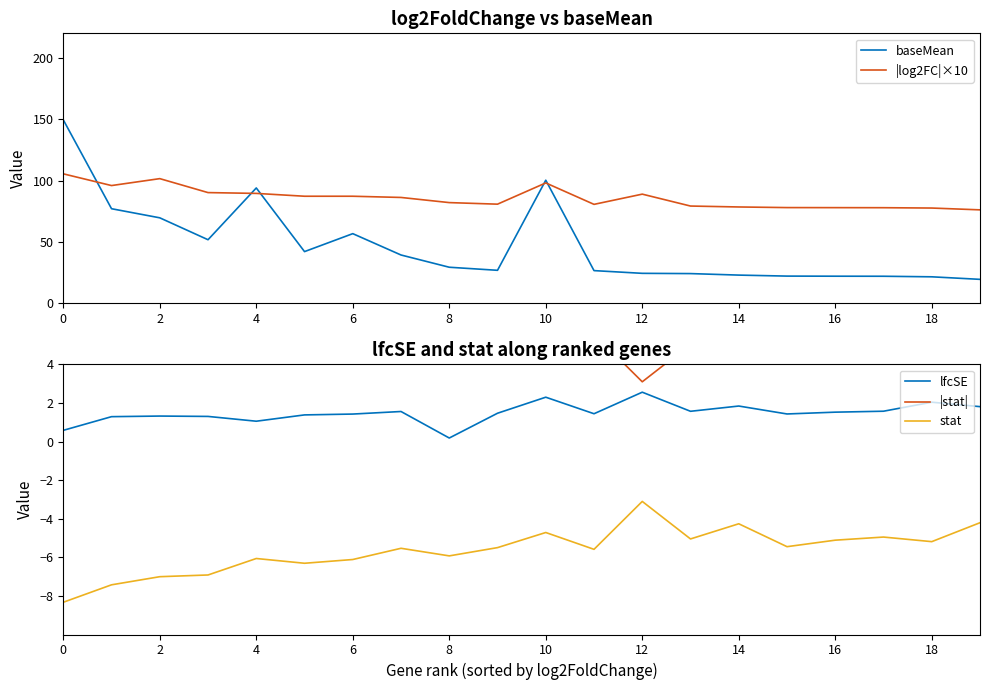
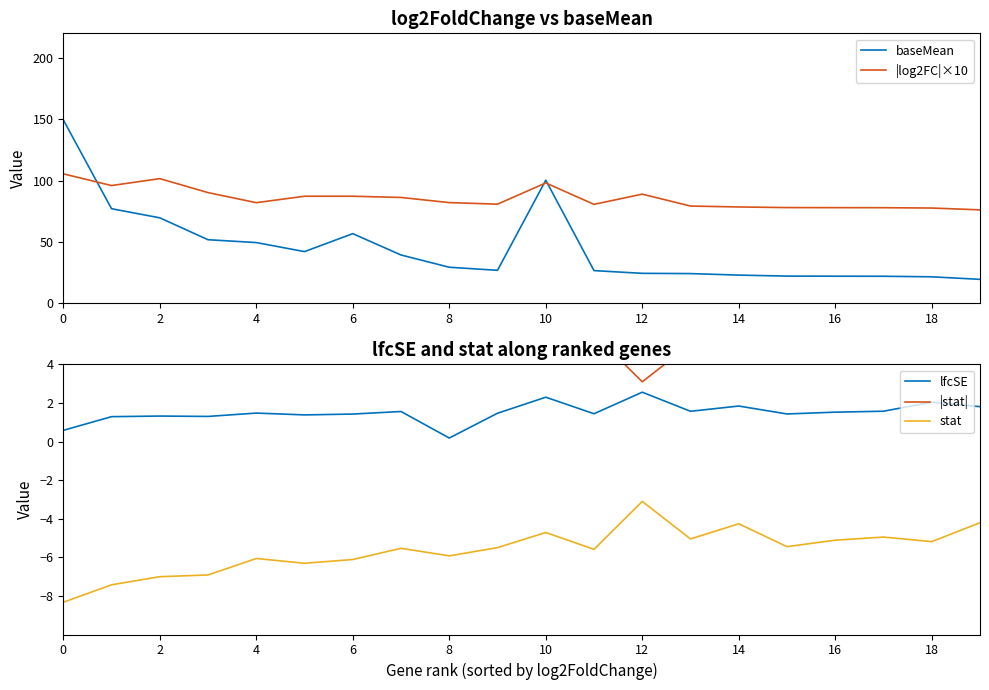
log2FoldChange vs baseMean, baseMean, 4: 94 -> 50
log2FoldChange vs baseMean, |log2FC|×10, 4: 90 -> 82
lfcSE and stat along ranked genes, lfcSE, 4: 1.1 -> 1.5
